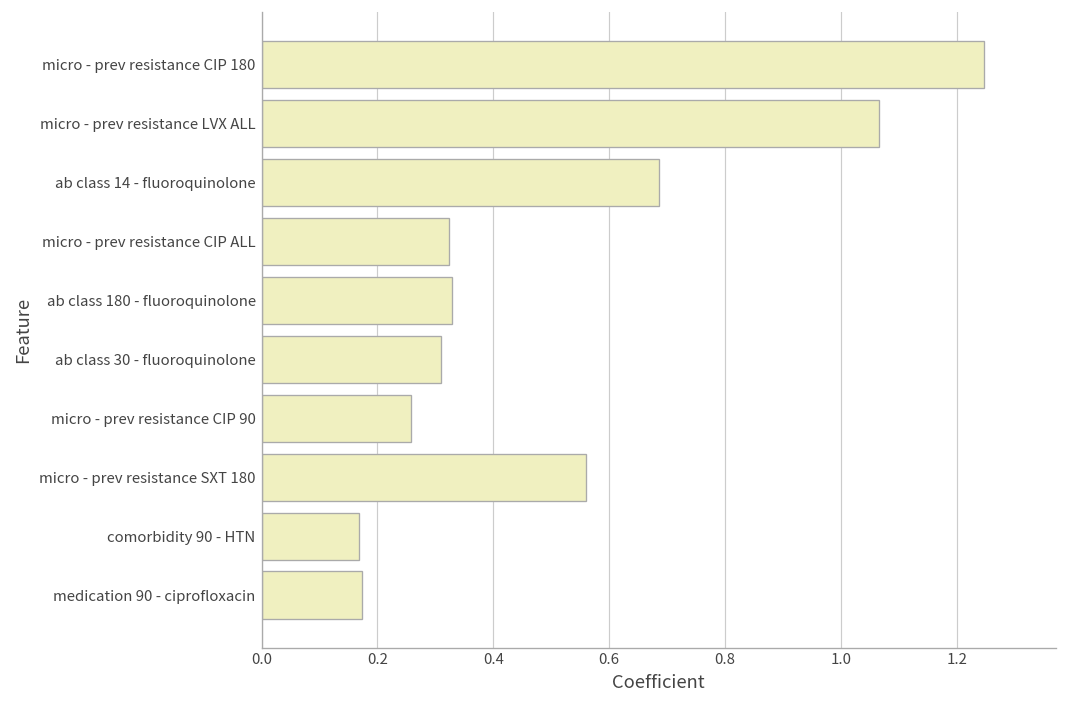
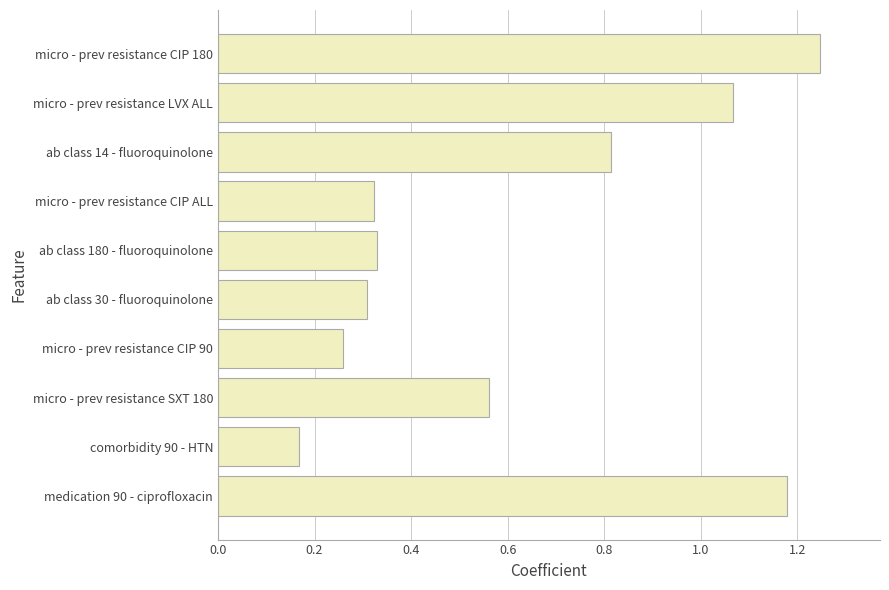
ab class 14 - fluoroquinolone: 0.69 -> 0.81
medication 90 - ciprofloxacin: 0.17 -> 1.18
